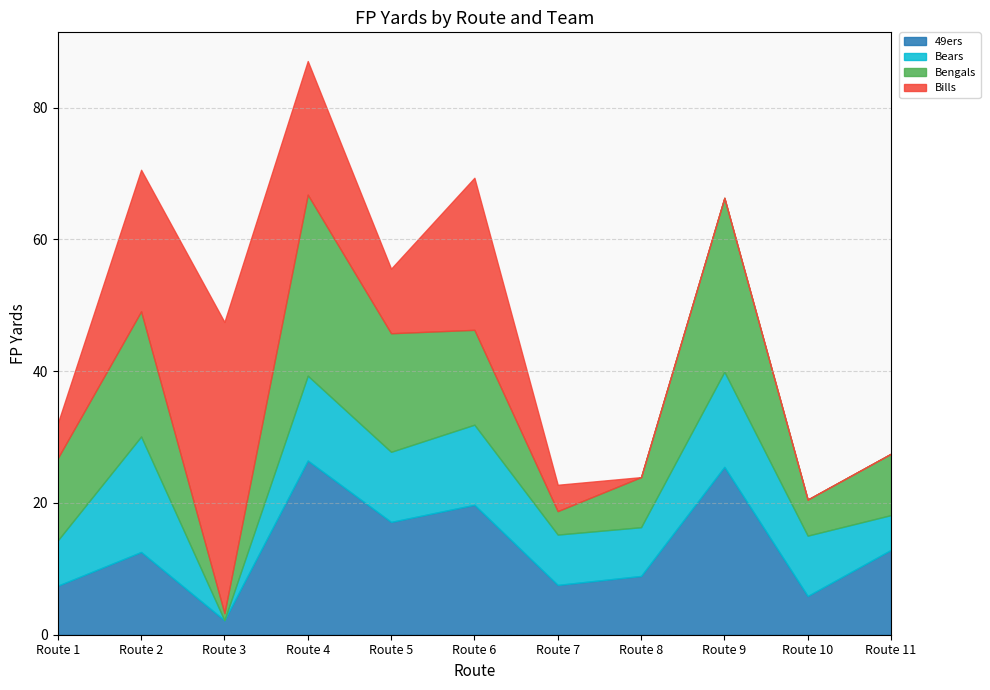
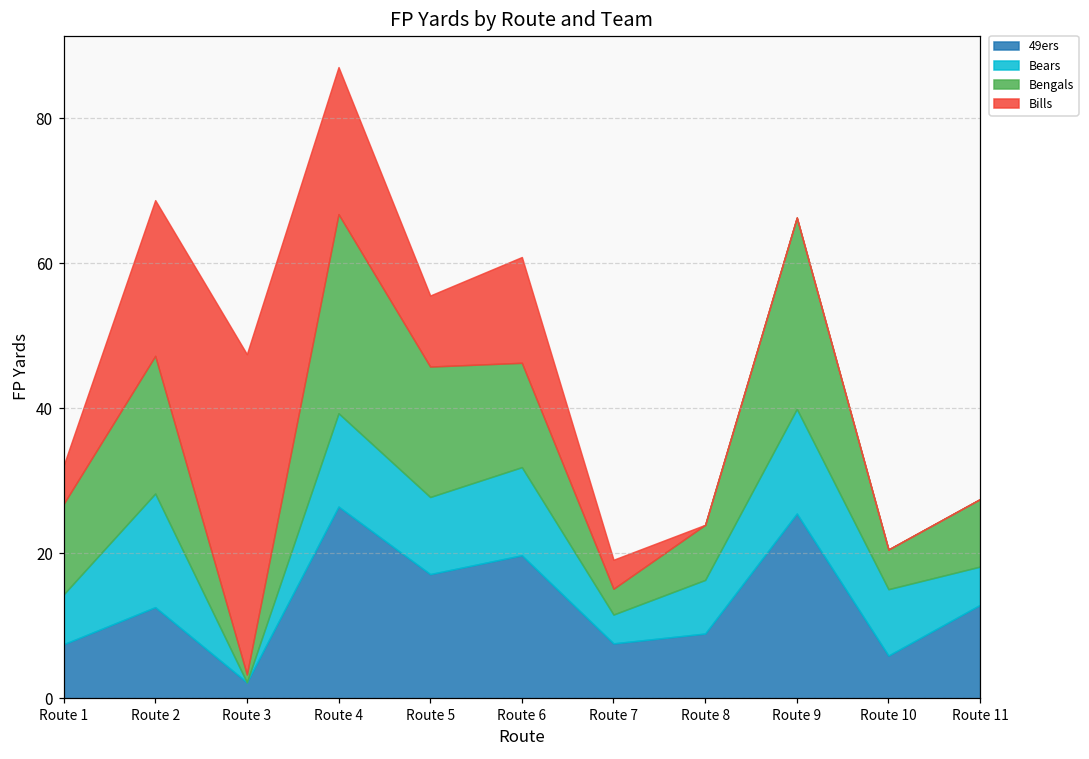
Bears, Route 2: 18 -> 16
Bills, Route 6: 23 -> 15
Bears, Route 7: 8 -> 4
